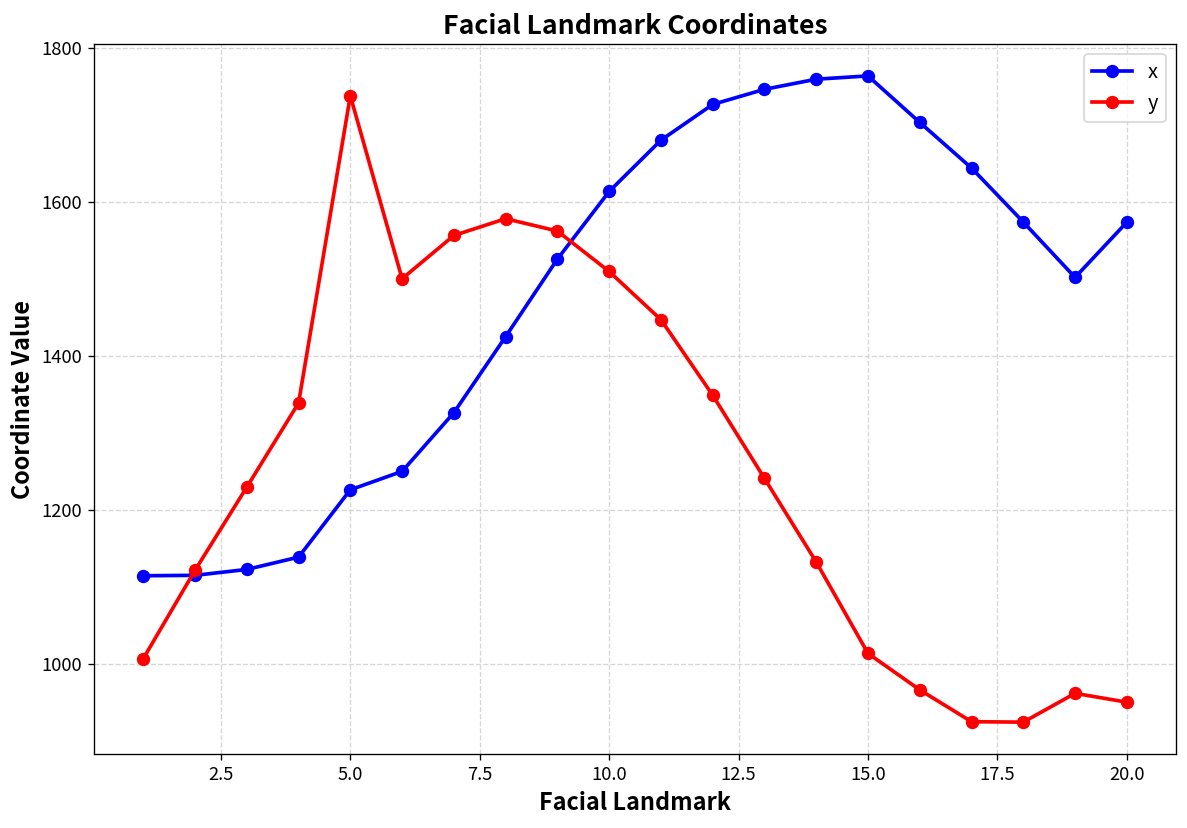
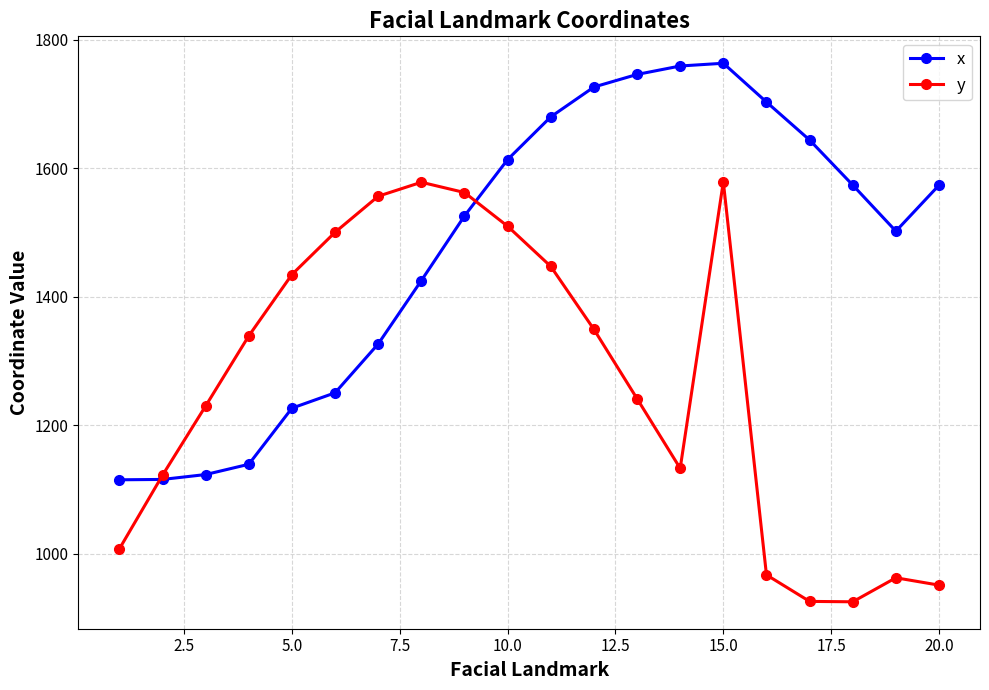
y, 5.0: 1740 -> 1430
y, 15.0: 1010 -> 1580
